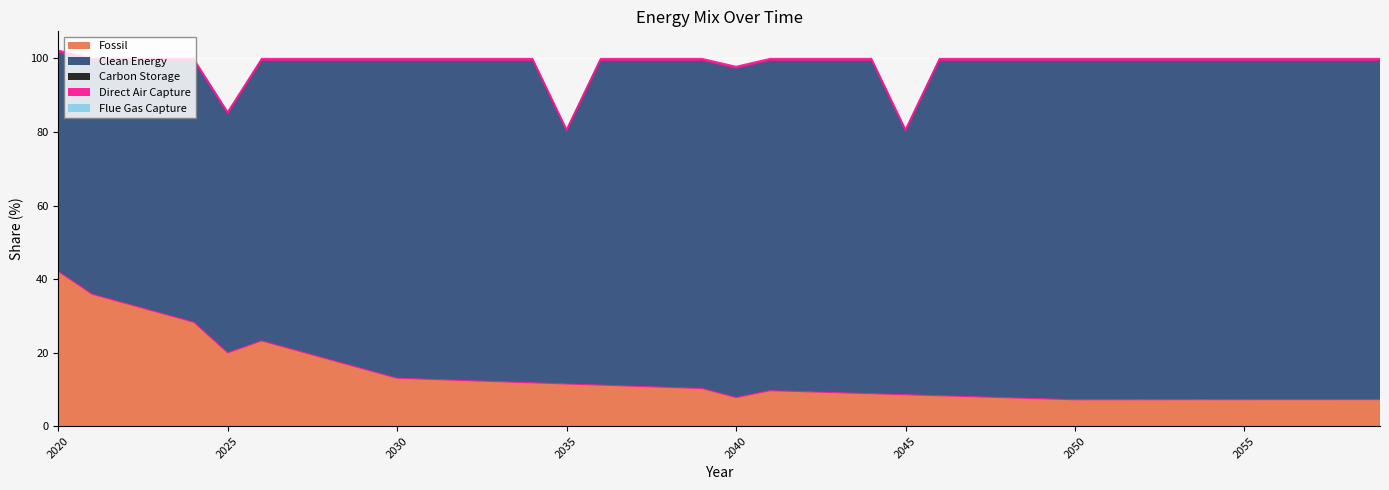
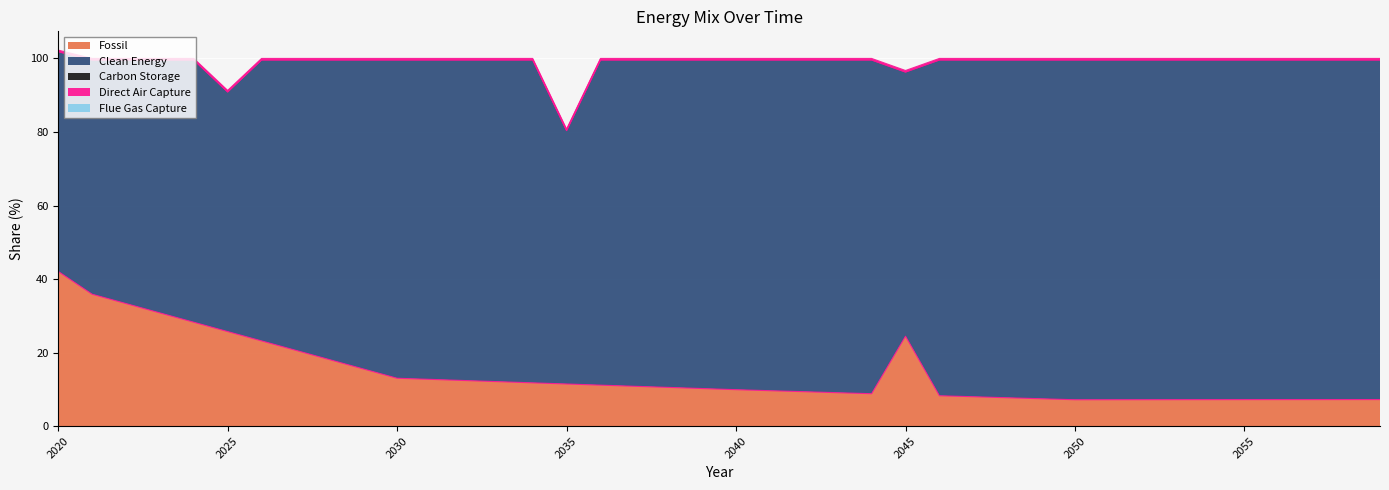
Fossil, 2025: 20 -> 26
Fossil, 2040: 8 -> 10
Fossil, 2045: 9 -> 24
